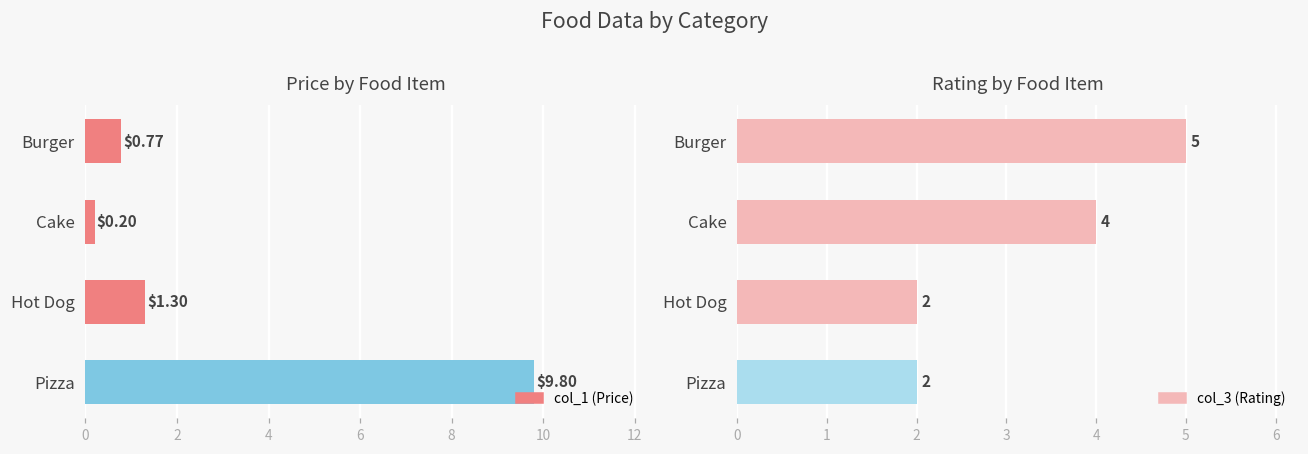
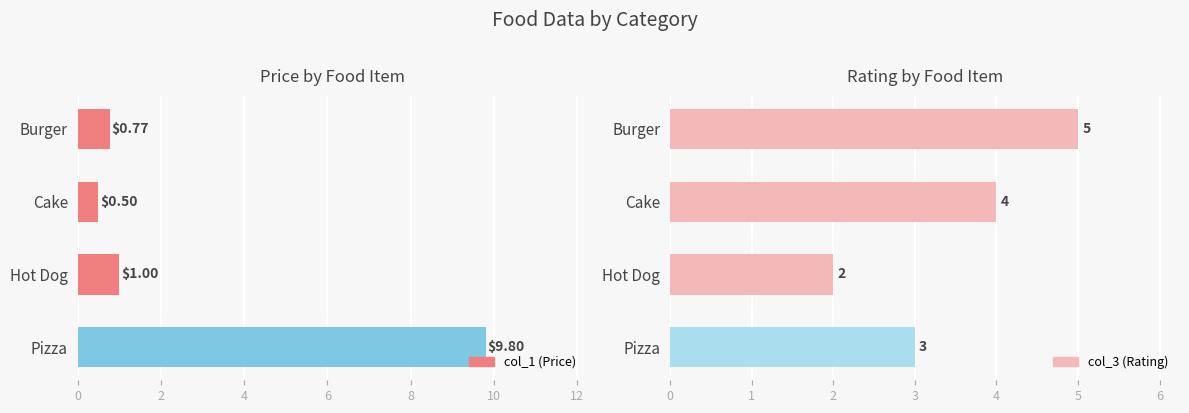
Price by Food Item, Cake: $0.20 -> $0.50
Price by Food Item, Hot Dog: $1.30 -> $1.00
Rating by Food Item, Pizza: 2 -> 3
